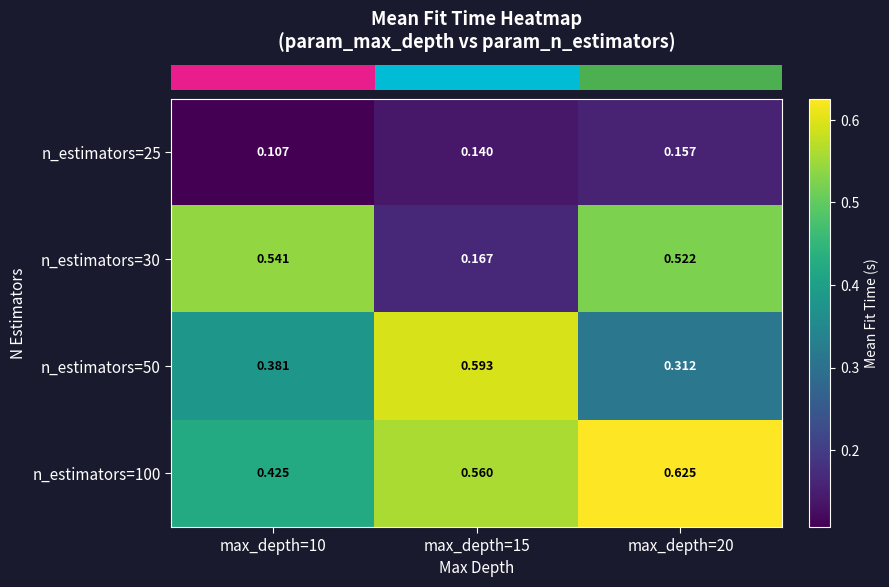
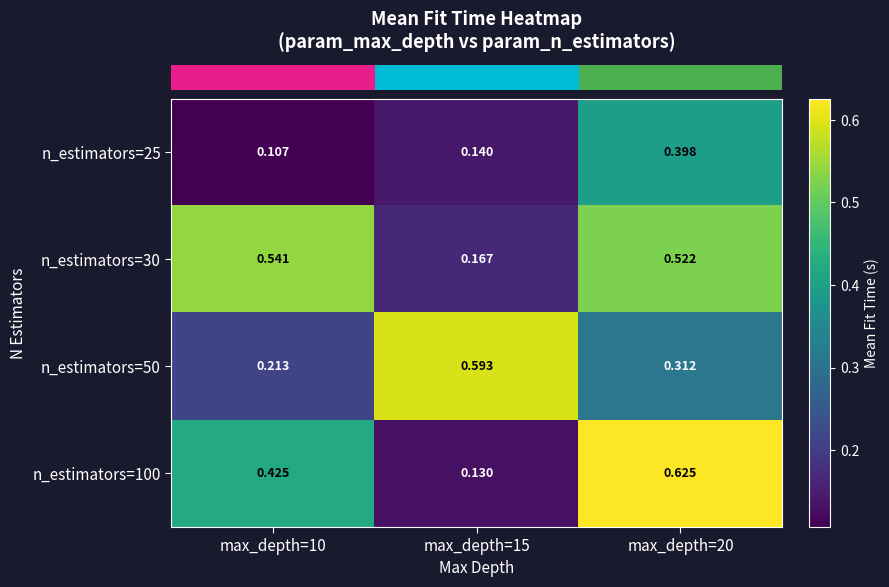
n_estimators=25, max_depth=20: 0.157 -> 0.398
n_estimators=50, max_depth=10: 0.381 -> 0.213
n_estimators=100, max_depth=15: 0.560 -> 0.130
